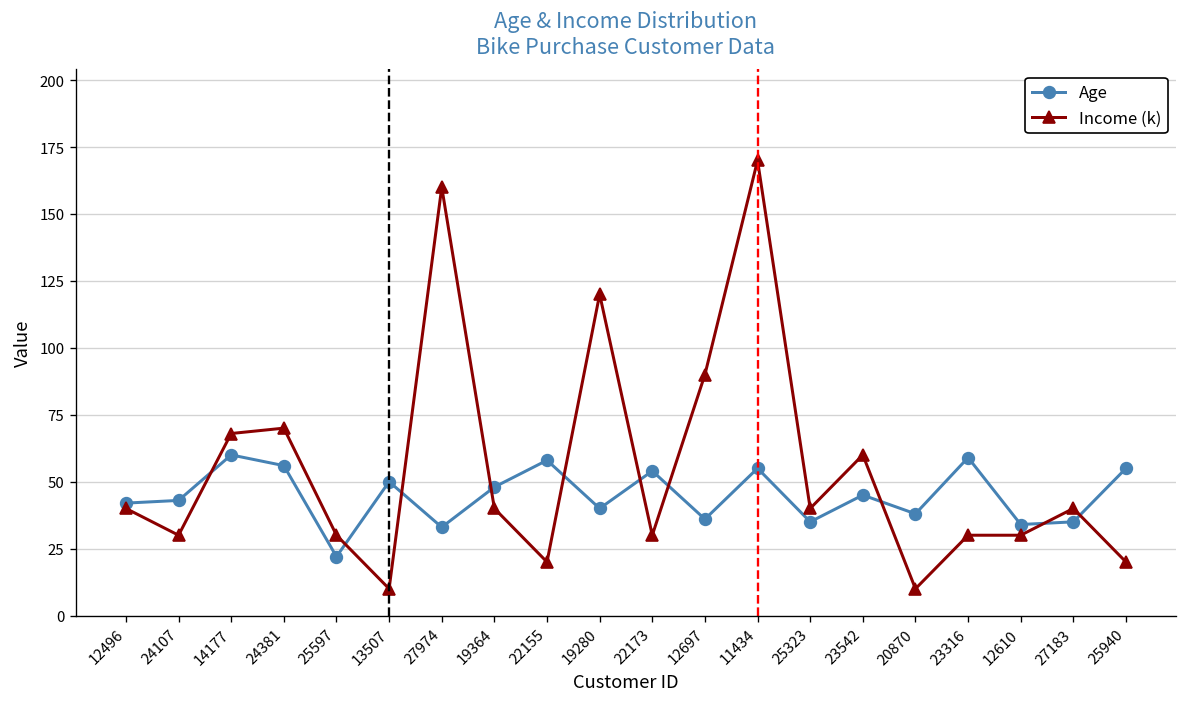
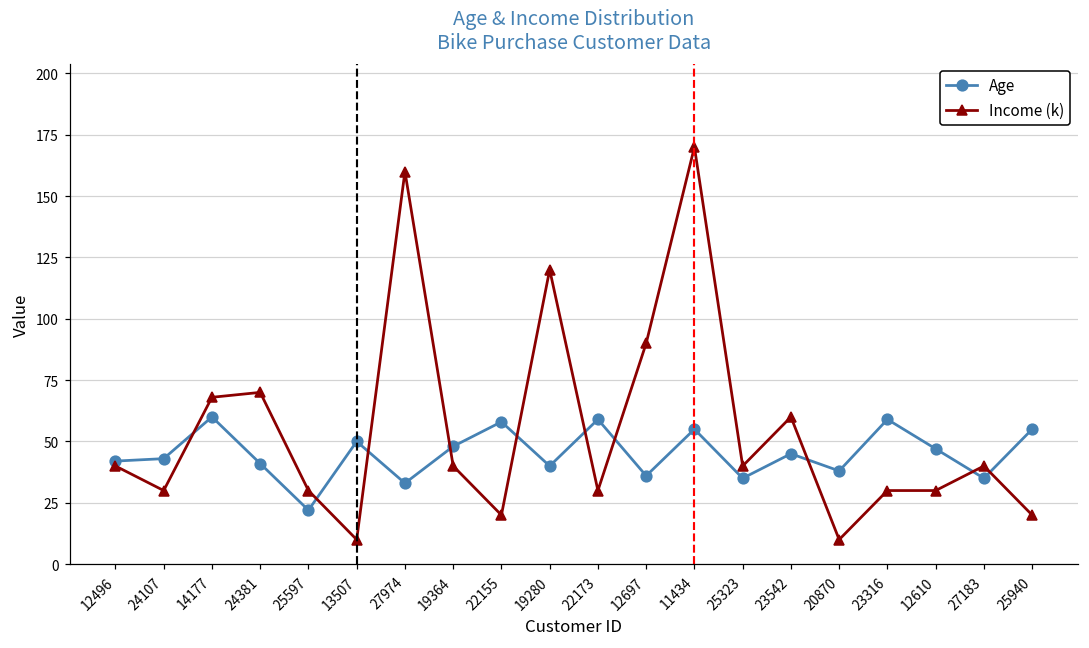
Age, 24381: 56 -> 41
Age, 22173: 54 -> 59
Age, 12610: 34 -> 47
